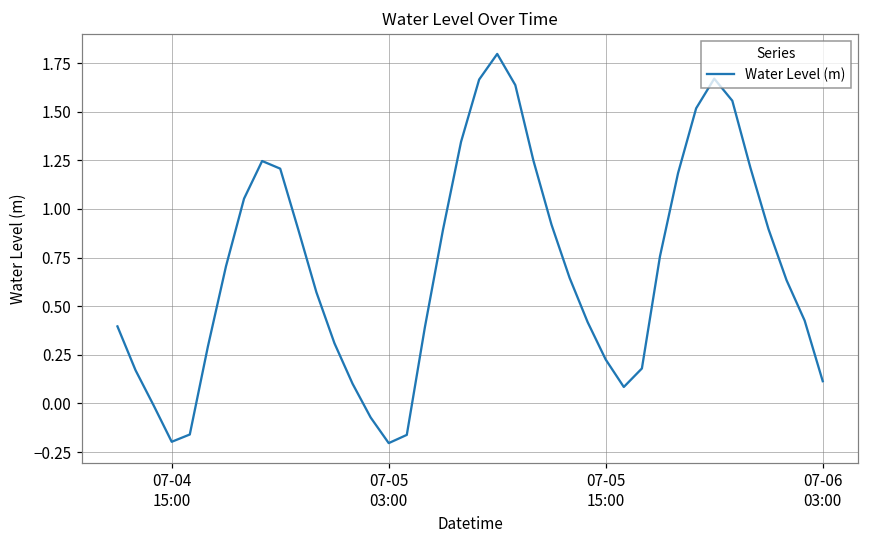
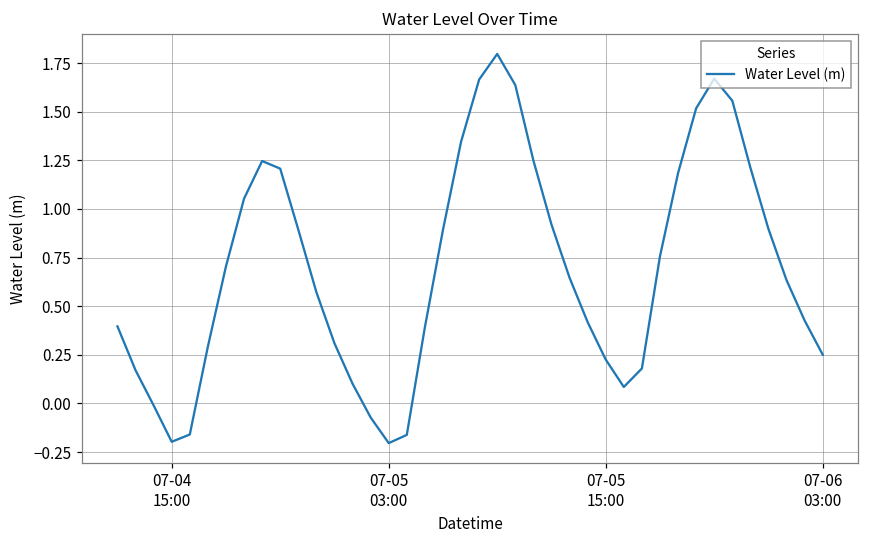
07-06 03:00: 0.11 -> 0.25
